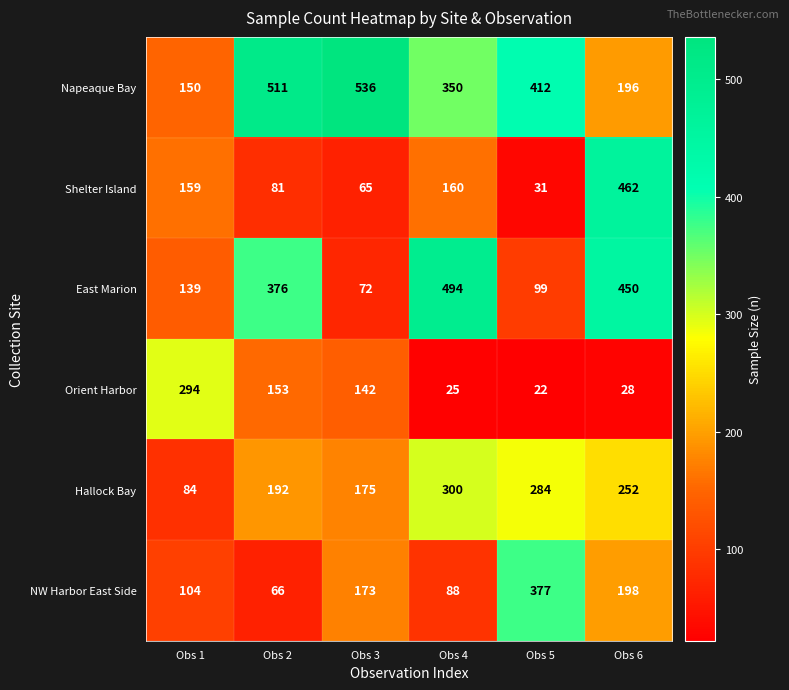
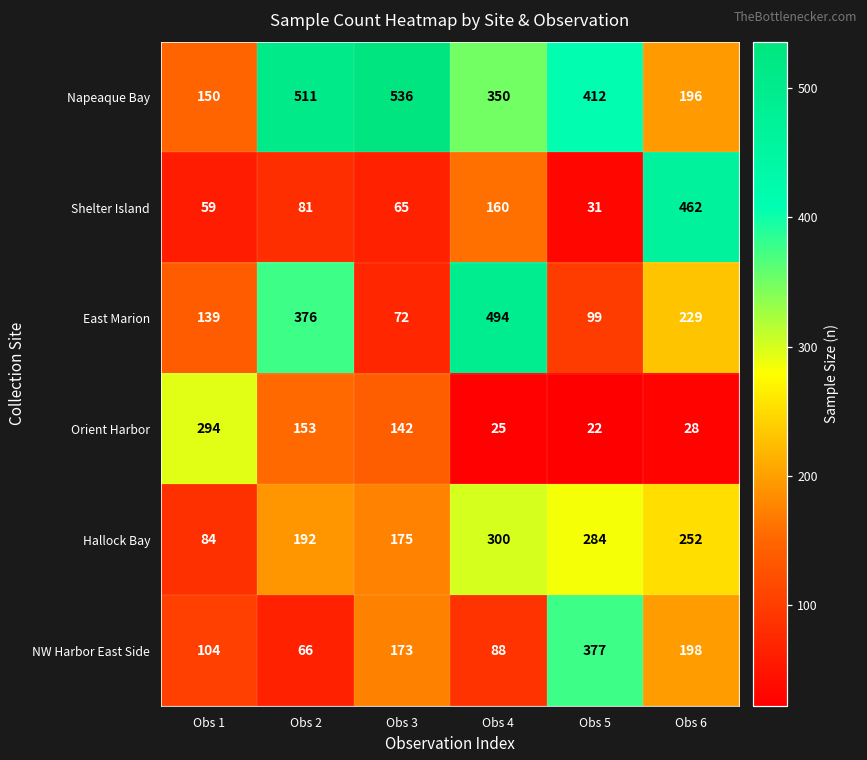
Shelter Island, Obs 1: 159 -> 59
East Marion, Obs 6: 450 -> 229
